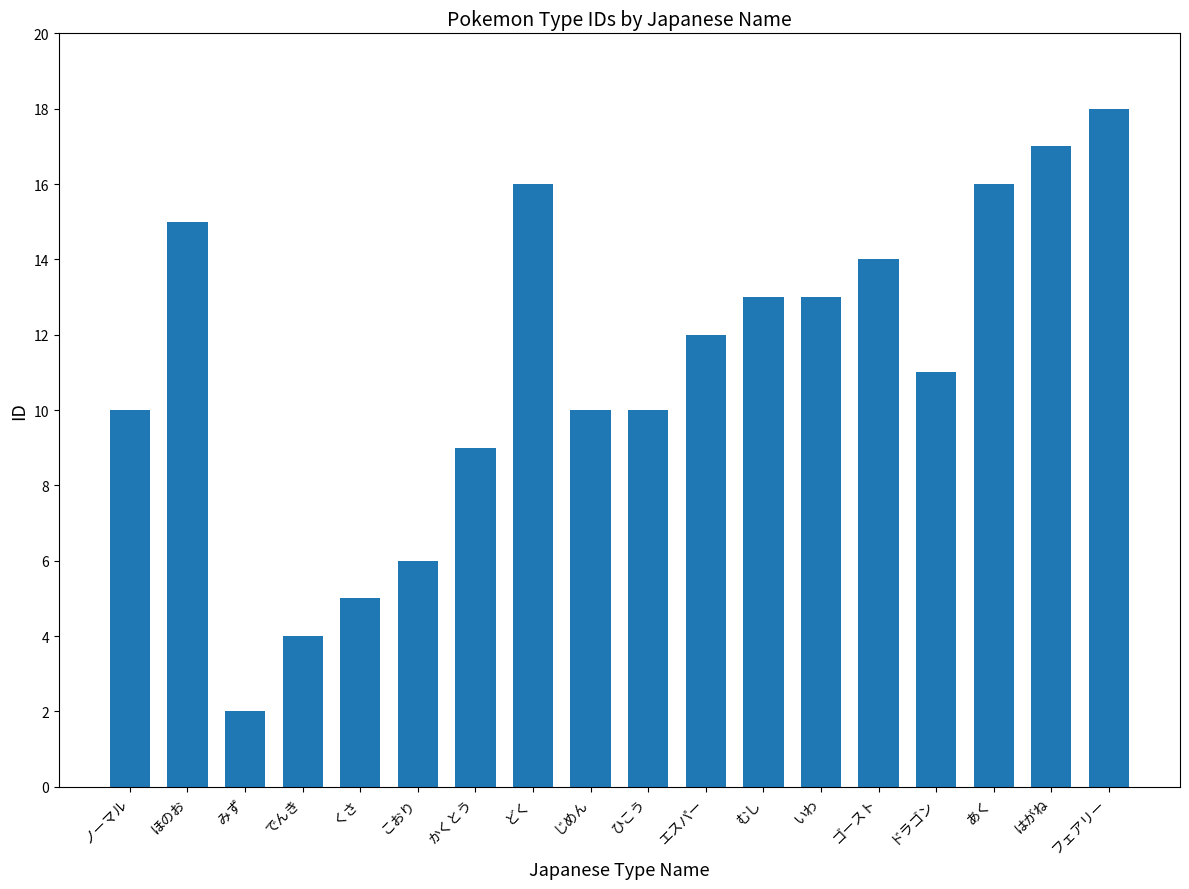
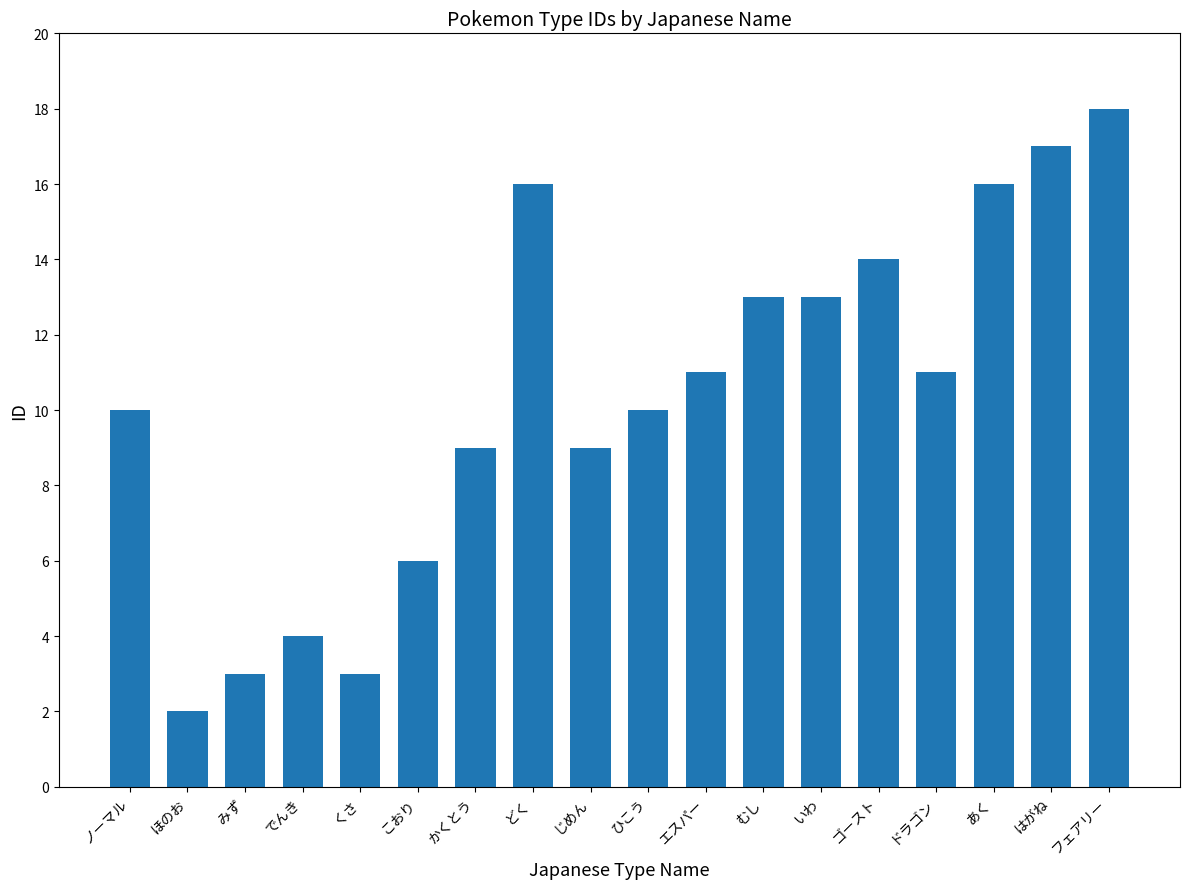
ほのお: 15 -> 2
みず: 2 -> 3
くさ: 5 -> 3
じめん: 10 -> 9
エスパー: 12 -> 11
